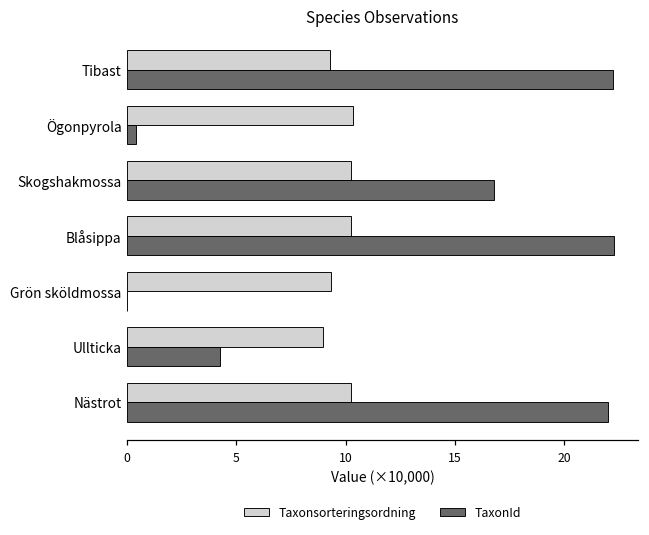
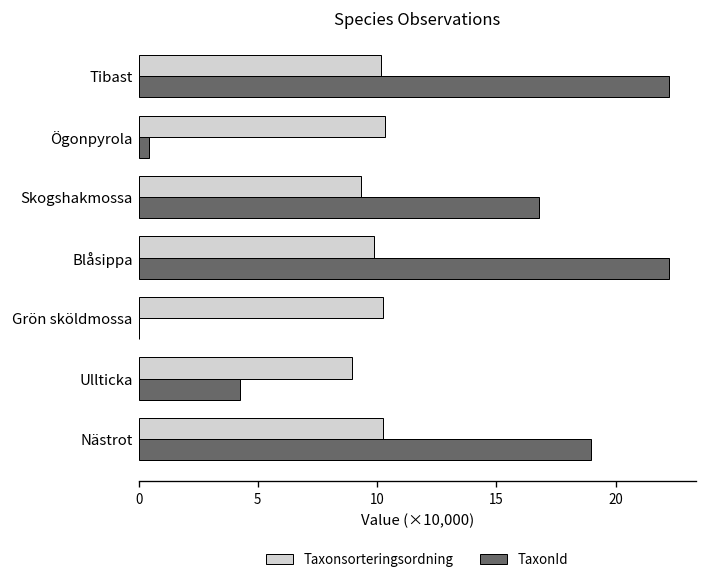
Taxonsorteringsordning, Tibast: 9.3 -> 10.2
Taxonsorteringsordning, Skogshakmossa: 10.2 -> 9.3
Taxonsorteringsordning, Blåsippa: 10.3 -> 9.9
Taxonsorteringsordning, Grön sköldmossa: 9.3 -> 10.2
TaxonId, Nästrot: 22.0 -> 19.0
